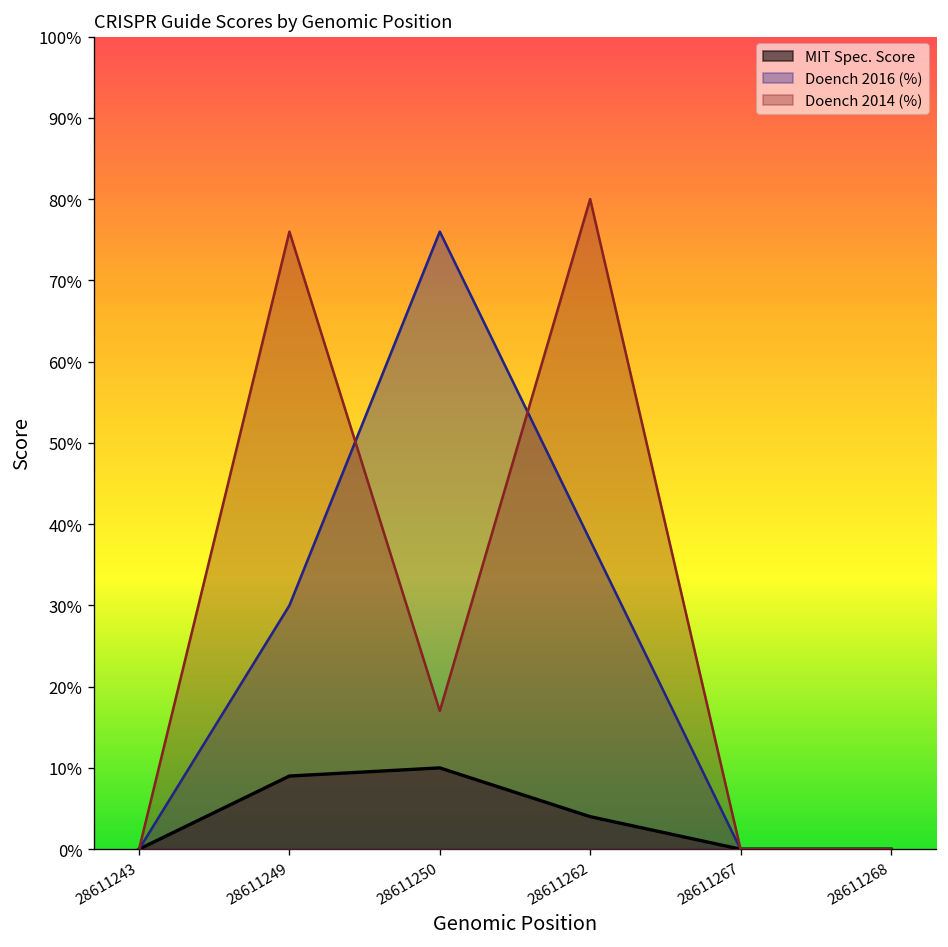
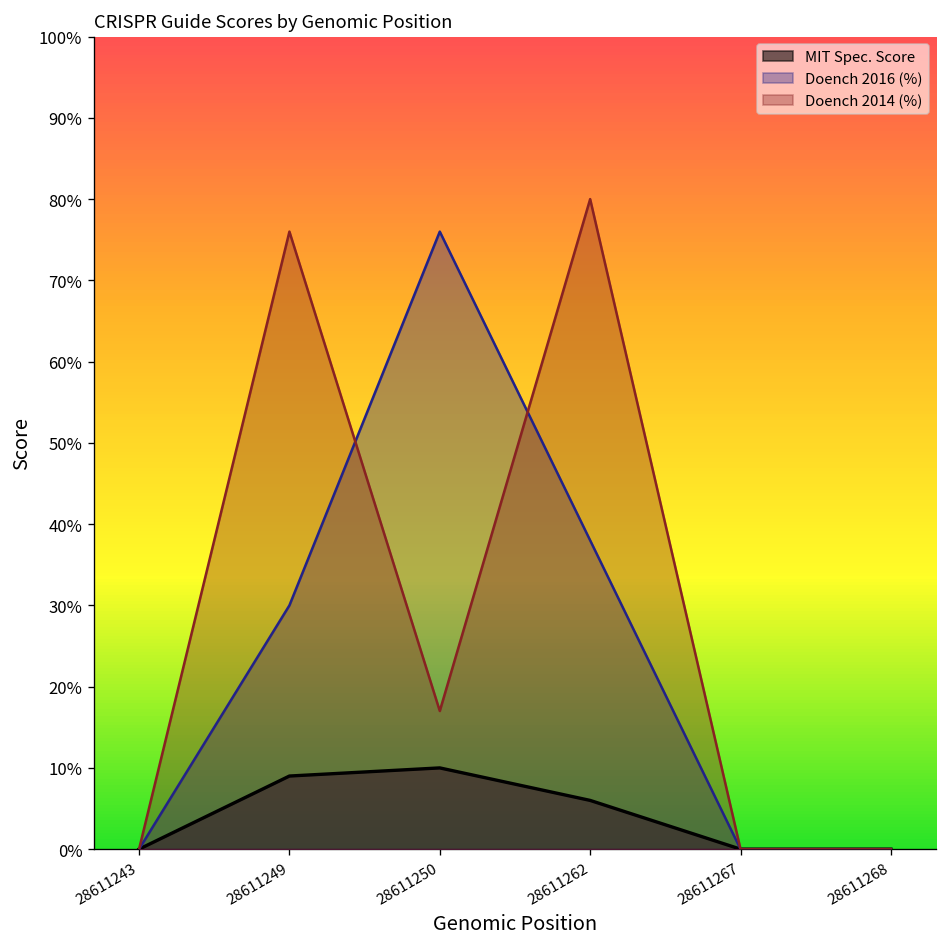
MIT Spec. Score, 28611262: 4% -> 6%
